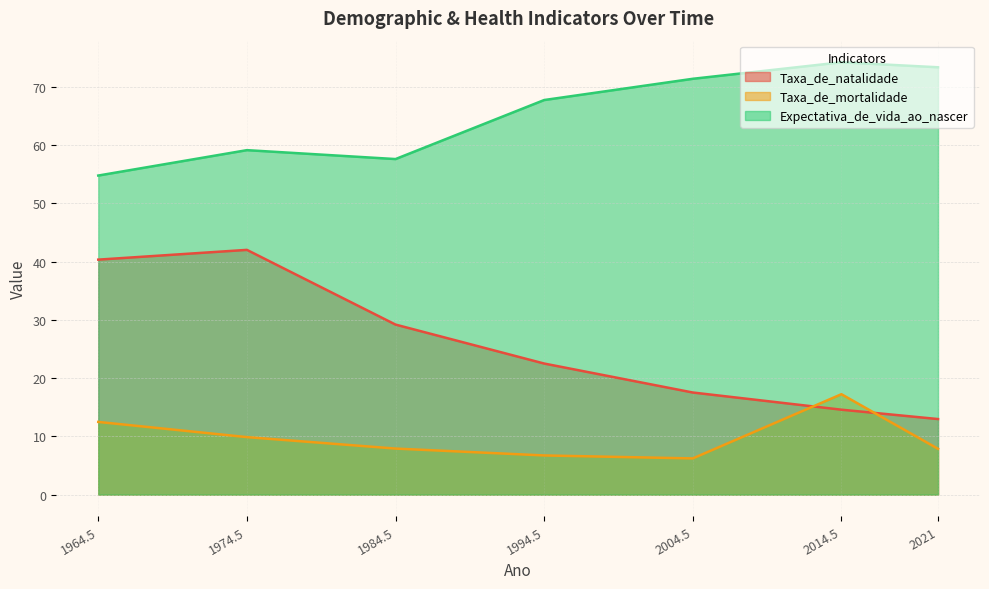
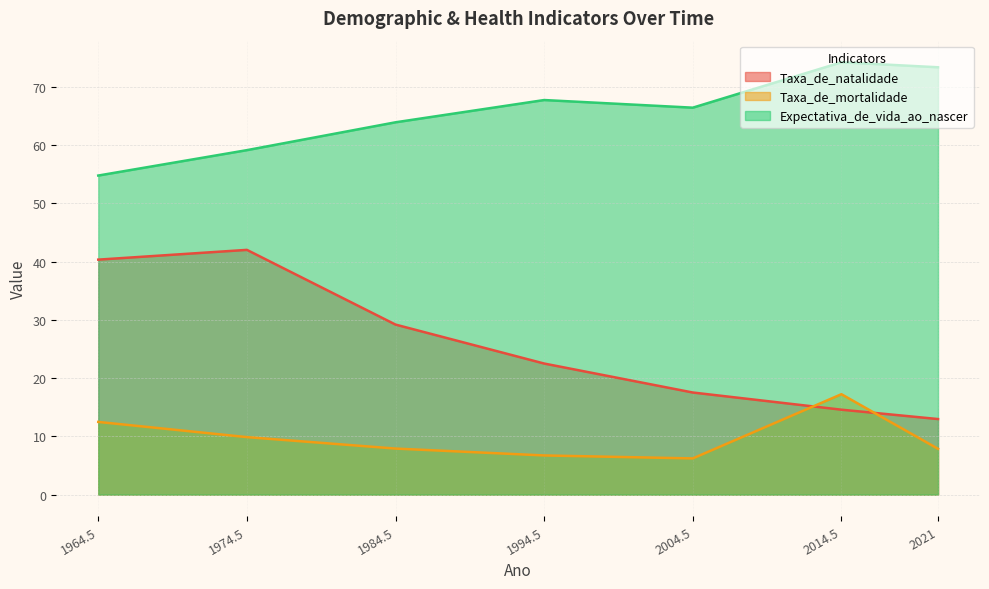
Expectativa_de_vida_ao_nascer, 1984.5: 58 -> 64
Expectativa_de_vida_ao_nascer, 2004.5: 71 -> 66
